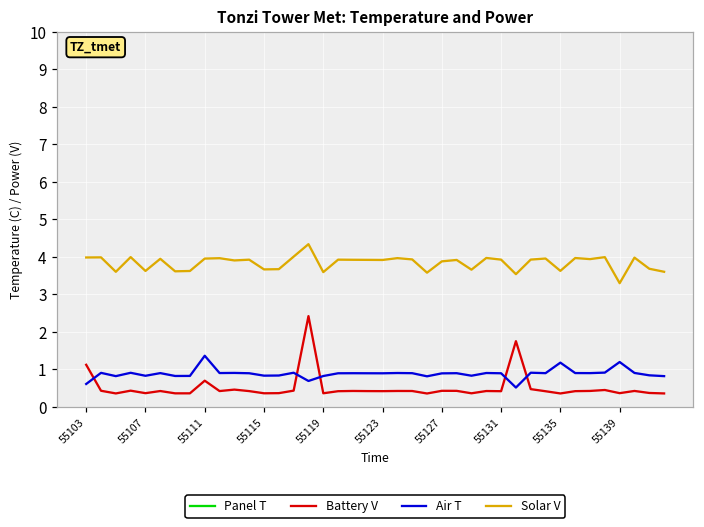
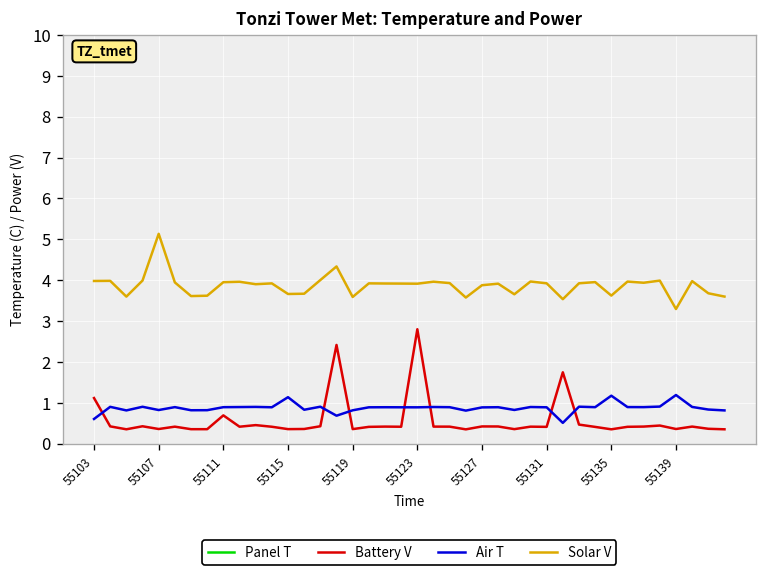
Solar V, 55107: 3.6 -> 5.1
Air T, 55111: 1.4 -> 0.9
Air T, 55115: 0.8 -> 1.1
Battery V, 55123: 0.4 -> 2.8
